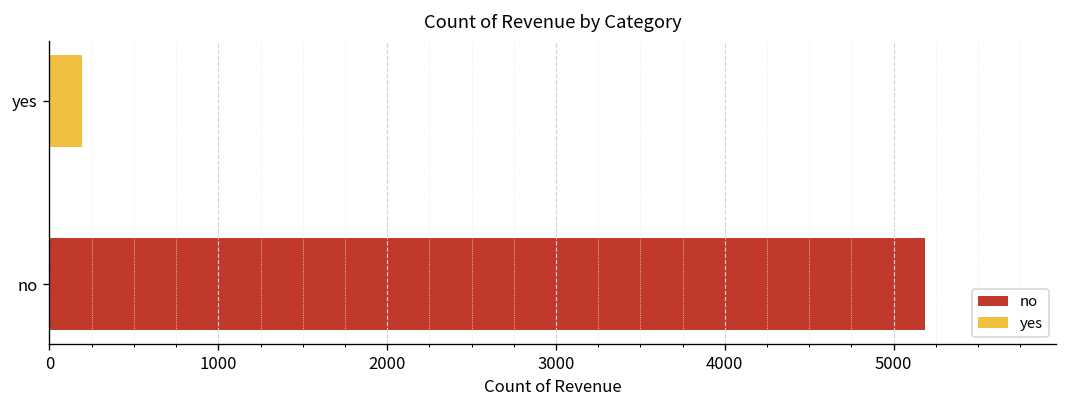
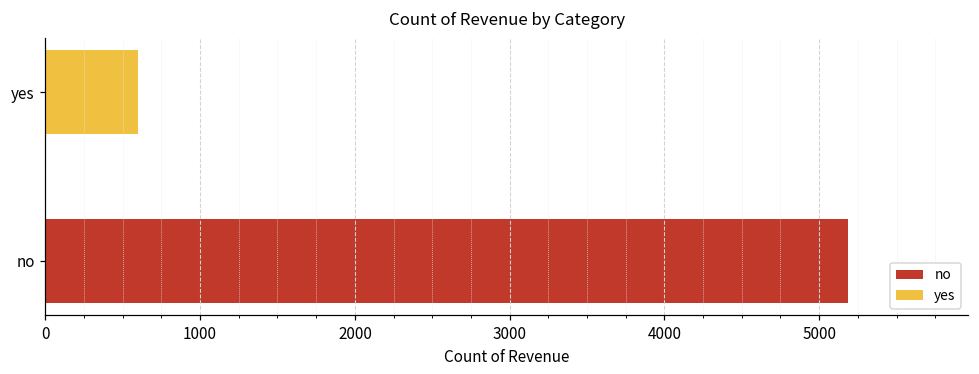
yes: 190 -> 600
